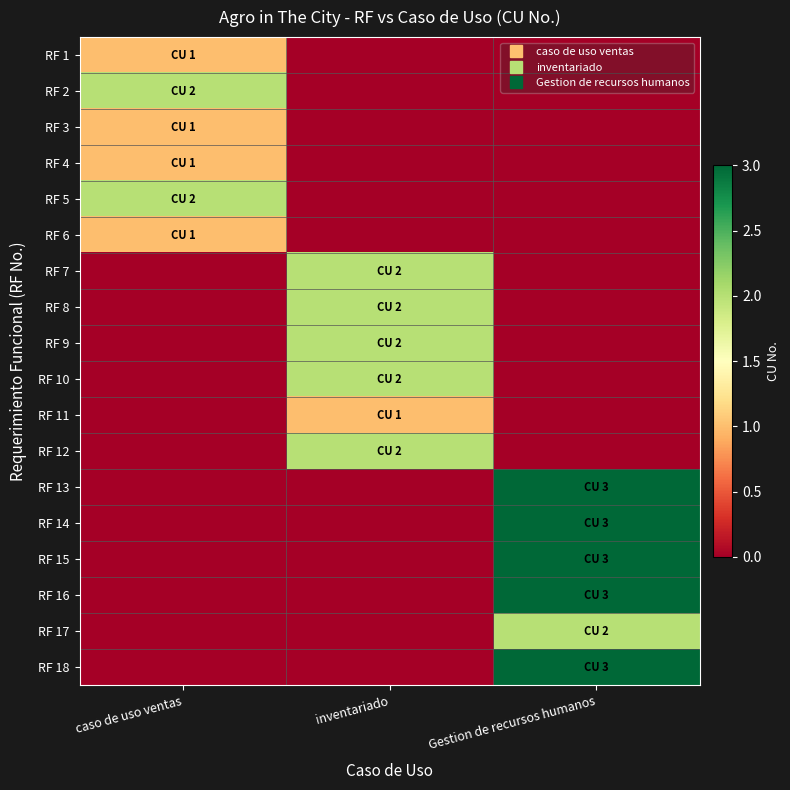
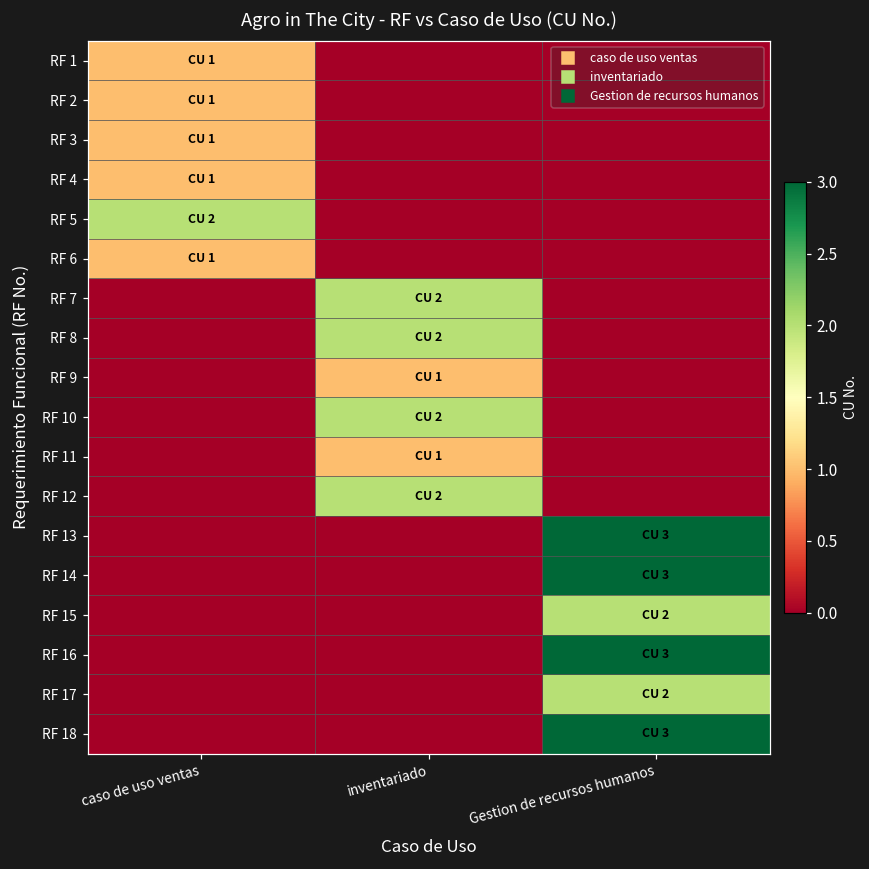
RF 2, caso de uso ventas: 2 -> 1
RF 9, inventariado: 2 -> 1
RF 15, Gestion de recursos humanos: 3 -> 2
